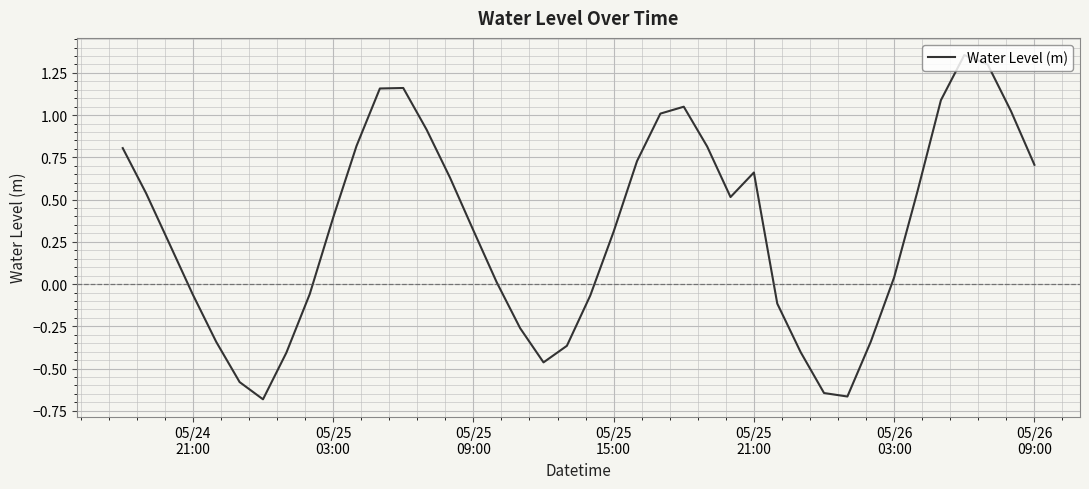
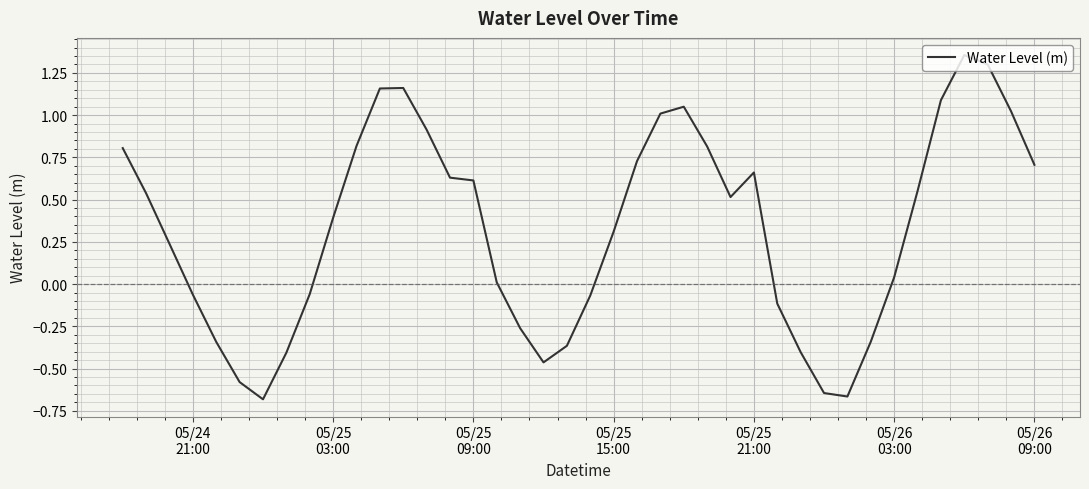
05/25 09:00: 0.32 -> 0.61
